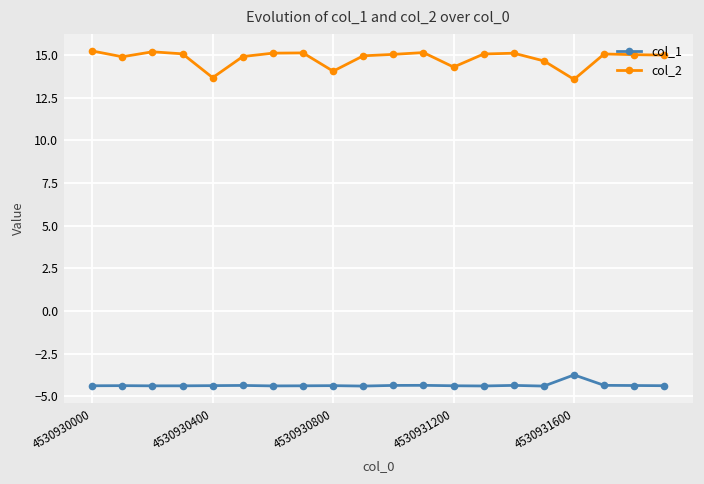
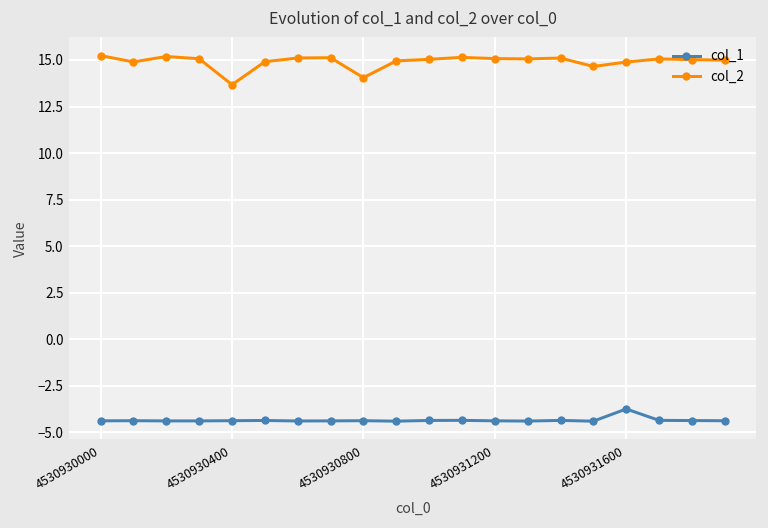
col_2, 4530931200: 14.3 -> 15.1
col_2, 4530931600: 13.6 -> 14.9
